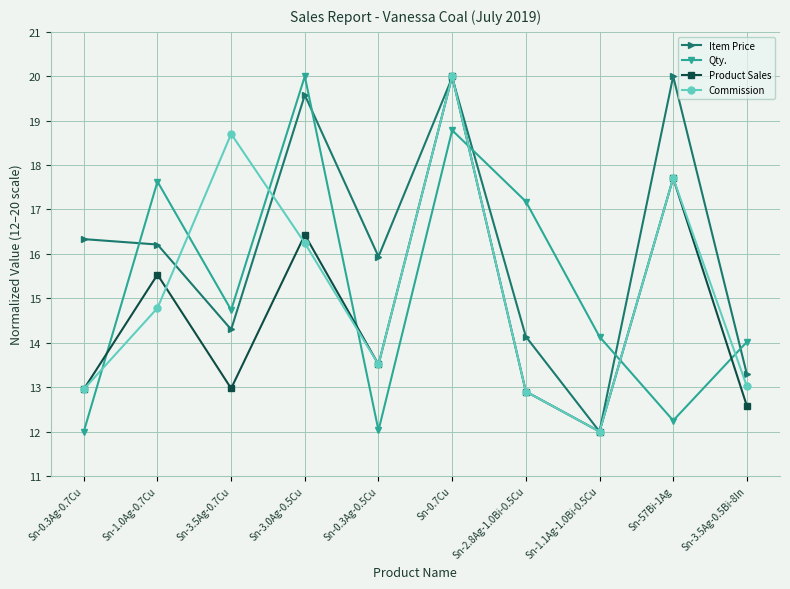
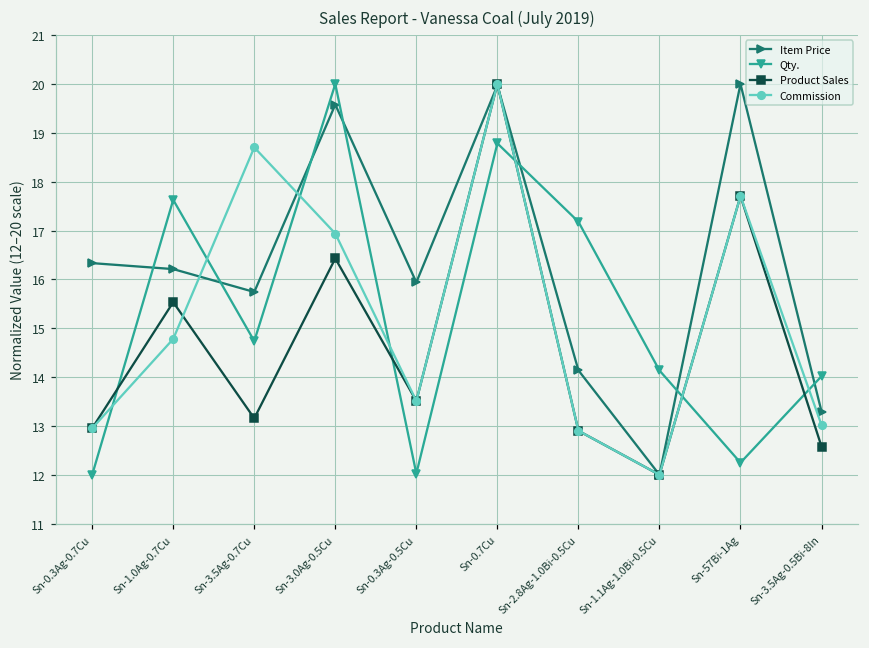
Item Price, Sn-3.5Ag-0.7Cu: 14.3 -> 15.7
Product Sales, Sn-3.5Ag-0.7Cu: 13.0 -> 13.2
Commission, Sn-3.0Ag-0.5Cu: 16.2 -> 16.9
